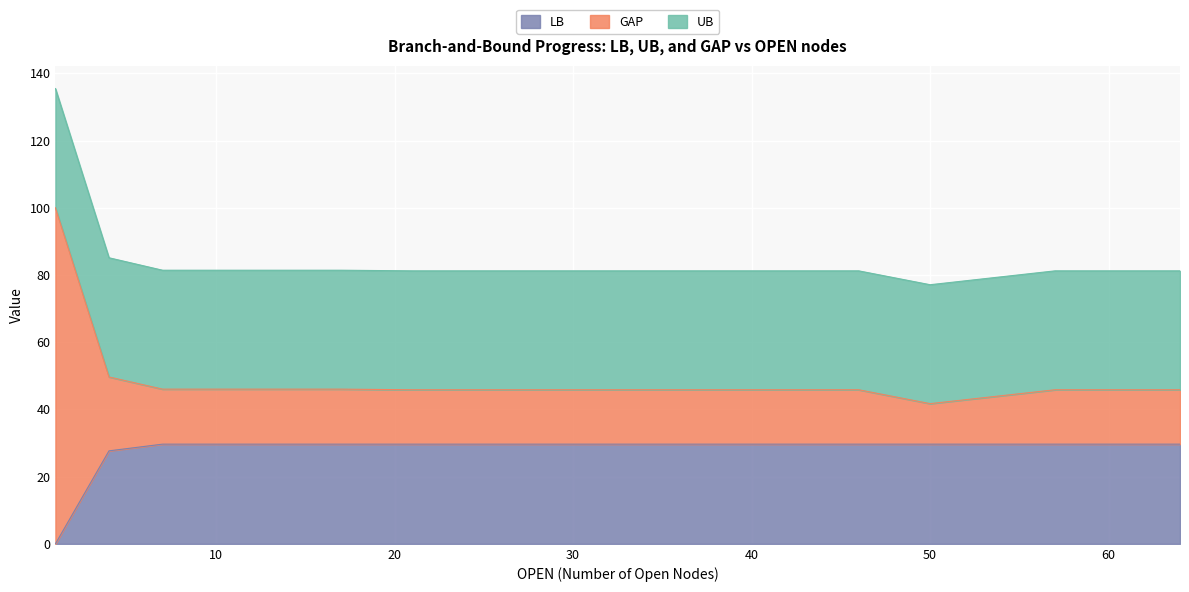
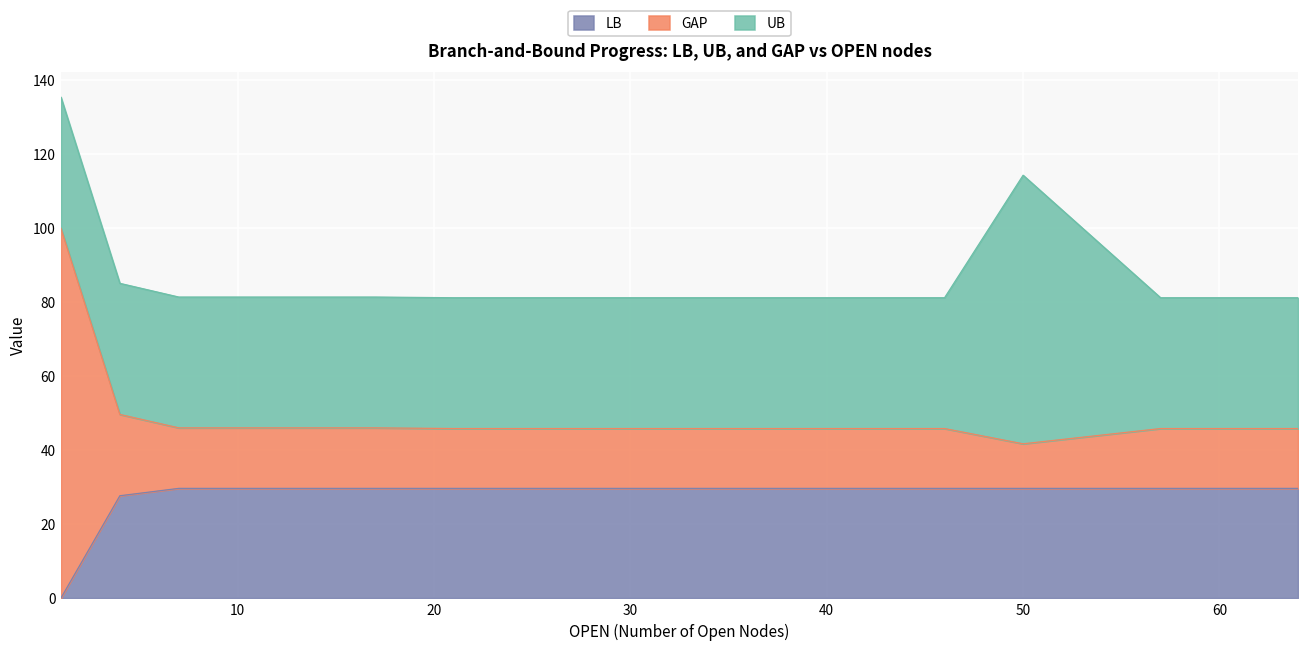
UB, 50: 35 -> 73
